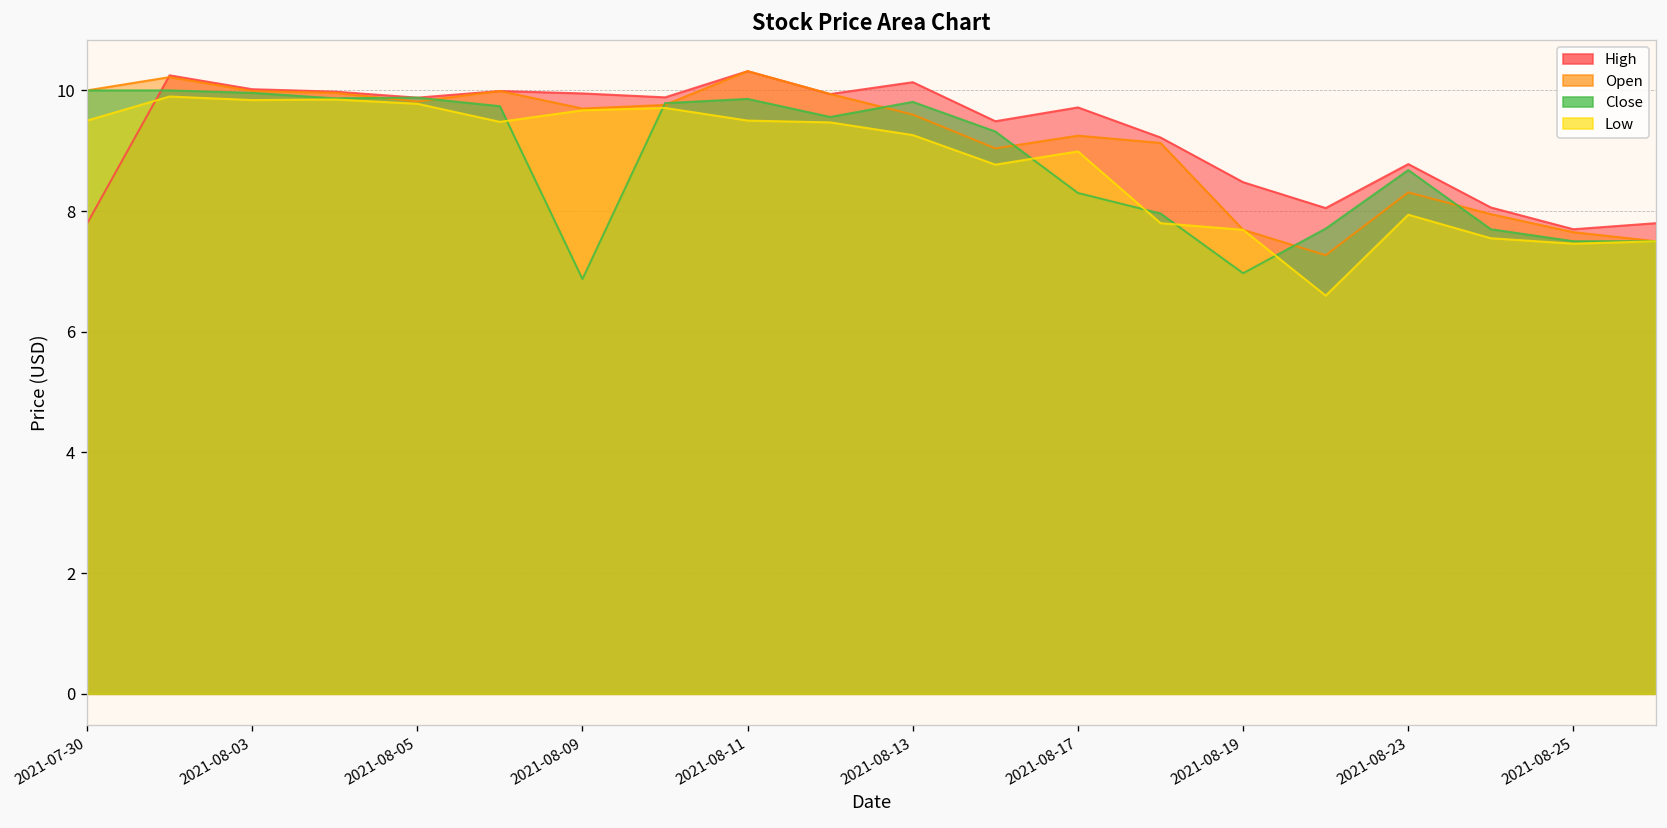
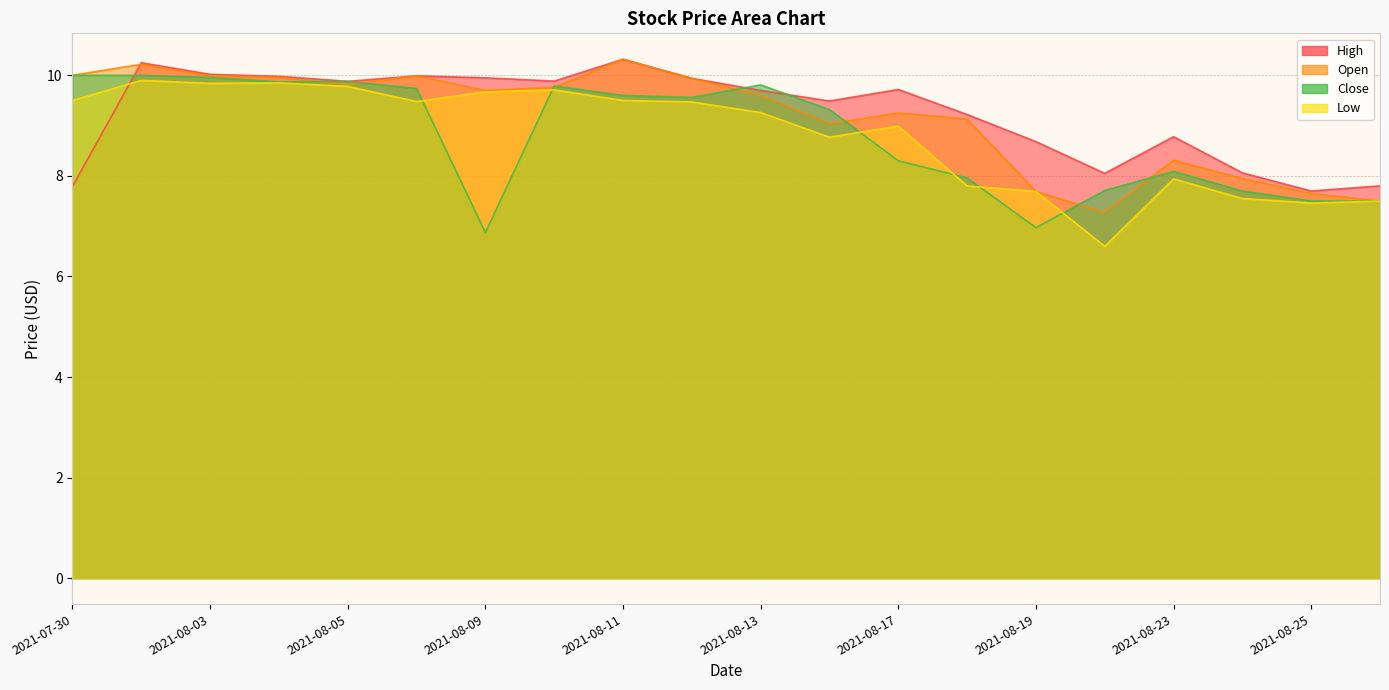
Close, 2021-08-11: 9.9 -> 9.6
High, 2021-08-13: 10.1 -> 9.7
High, 2021-08-19: 8.5 -> 8.7
Close, 2021-08-23: 8.7 -> 8.1
